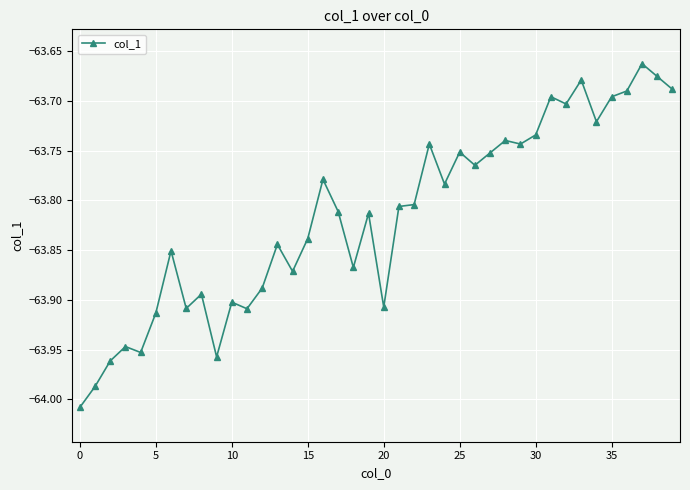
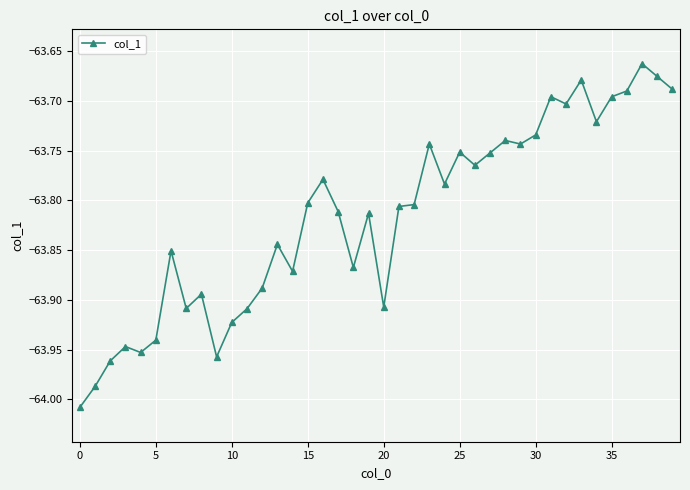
5: -63.91 -> -63.94
10: -63.90 -> -63.92
15: -63.84 -> -63.80
